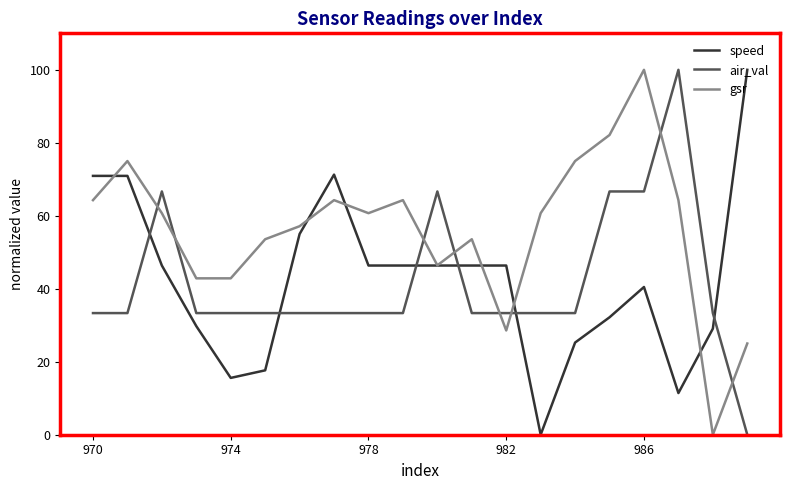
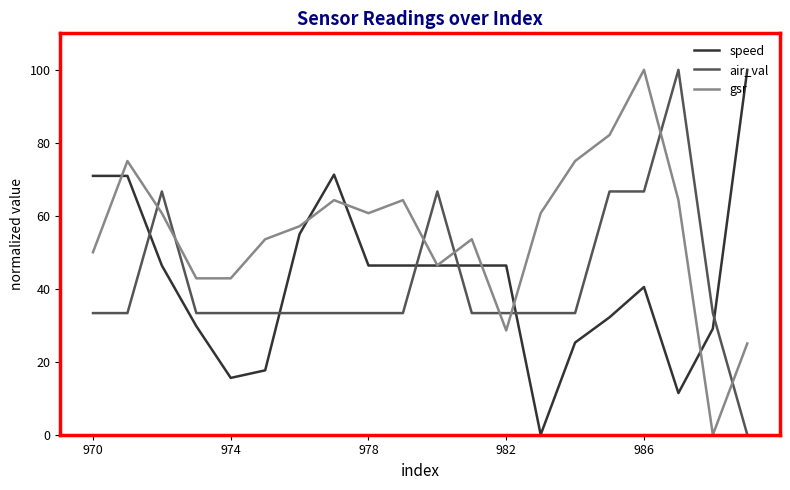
gsr, 970: 64 -> 50
